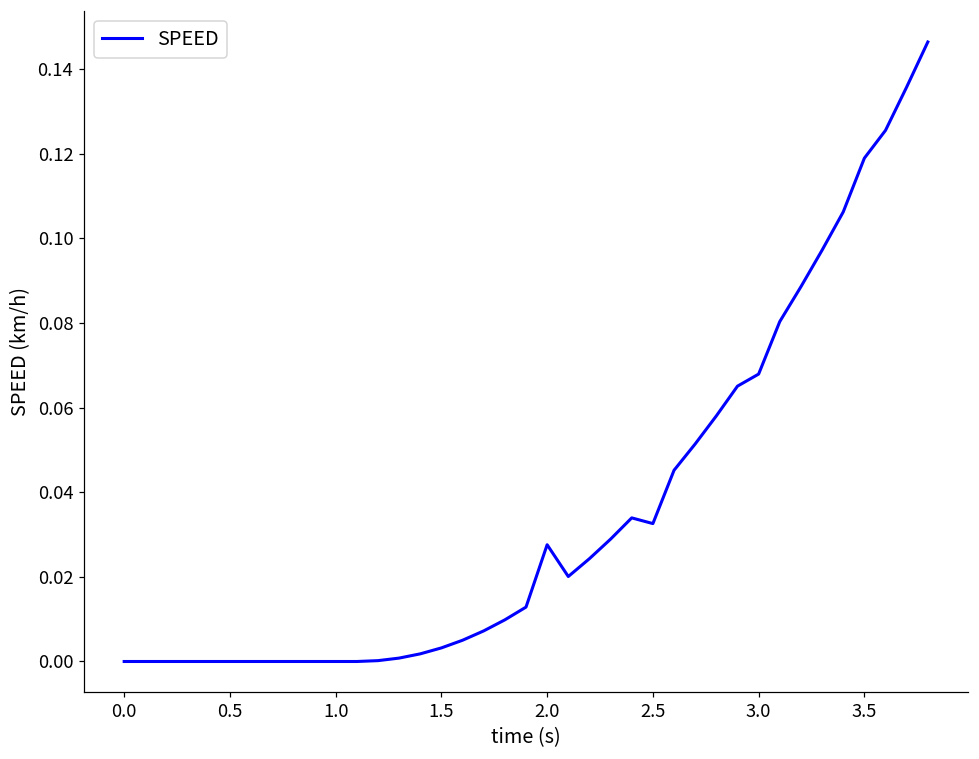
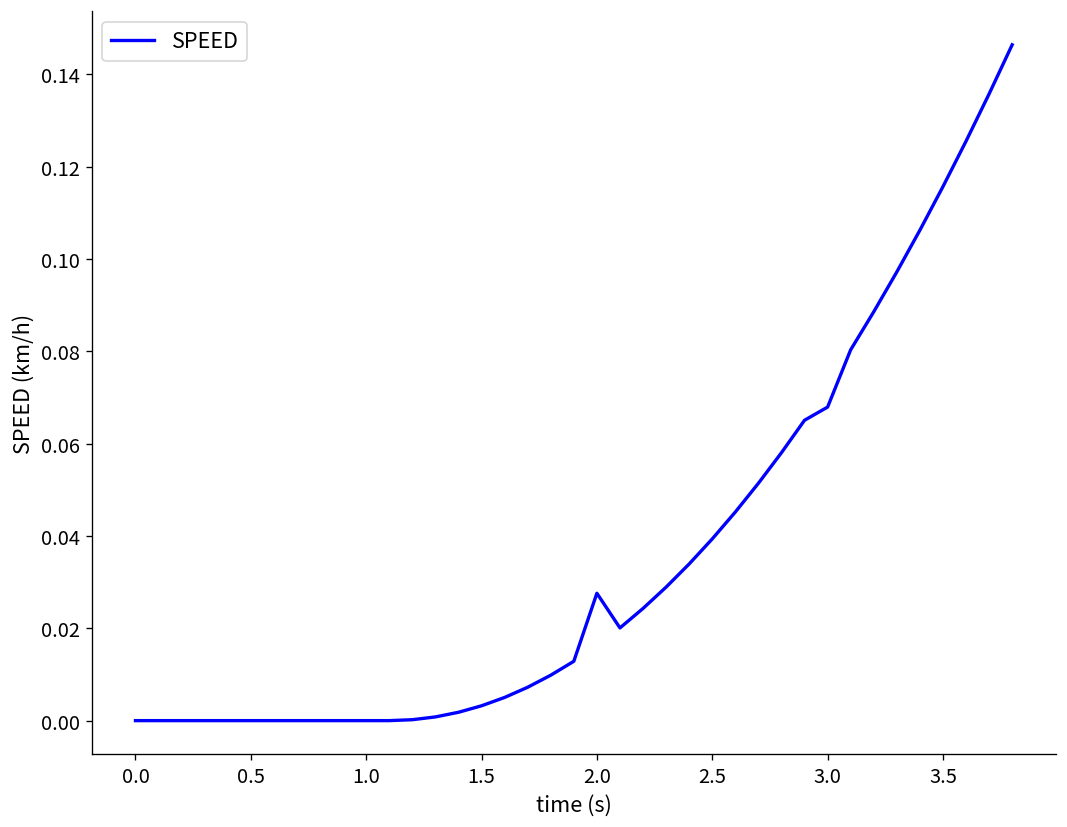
2.5: 0.033 -> 0.039
3.5: 0.119 -> 0.116
